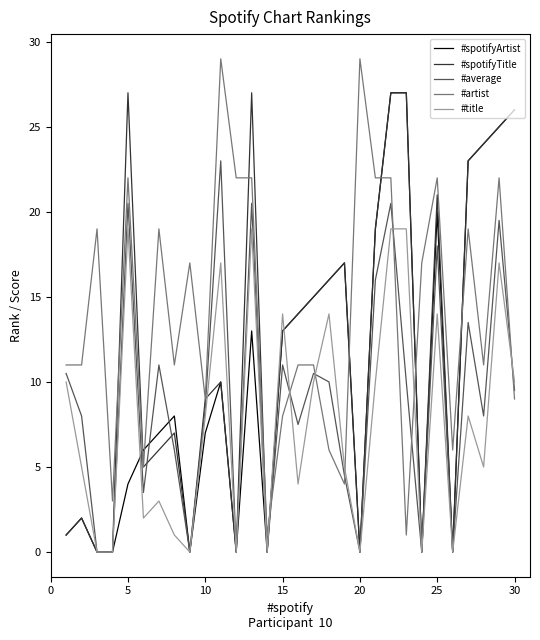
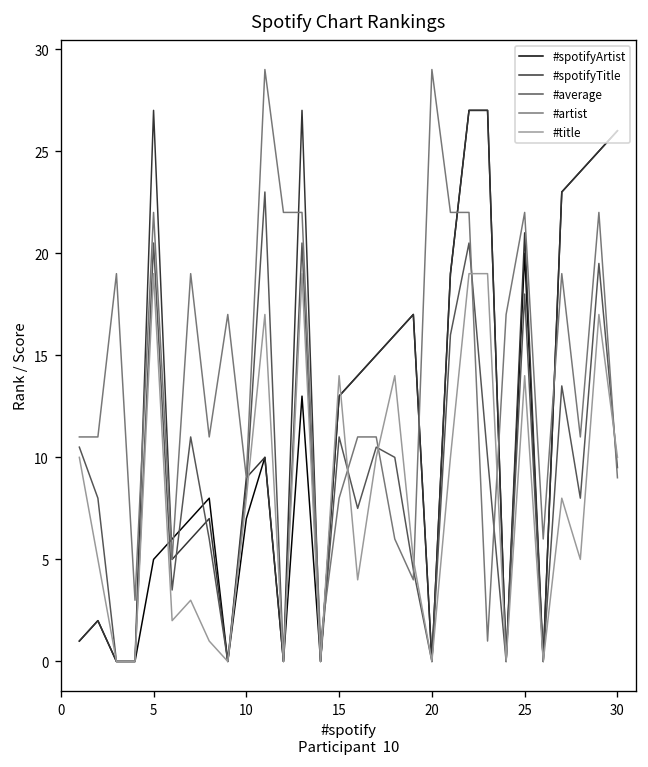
#spotifyArtist, 5: 4 -> 5
